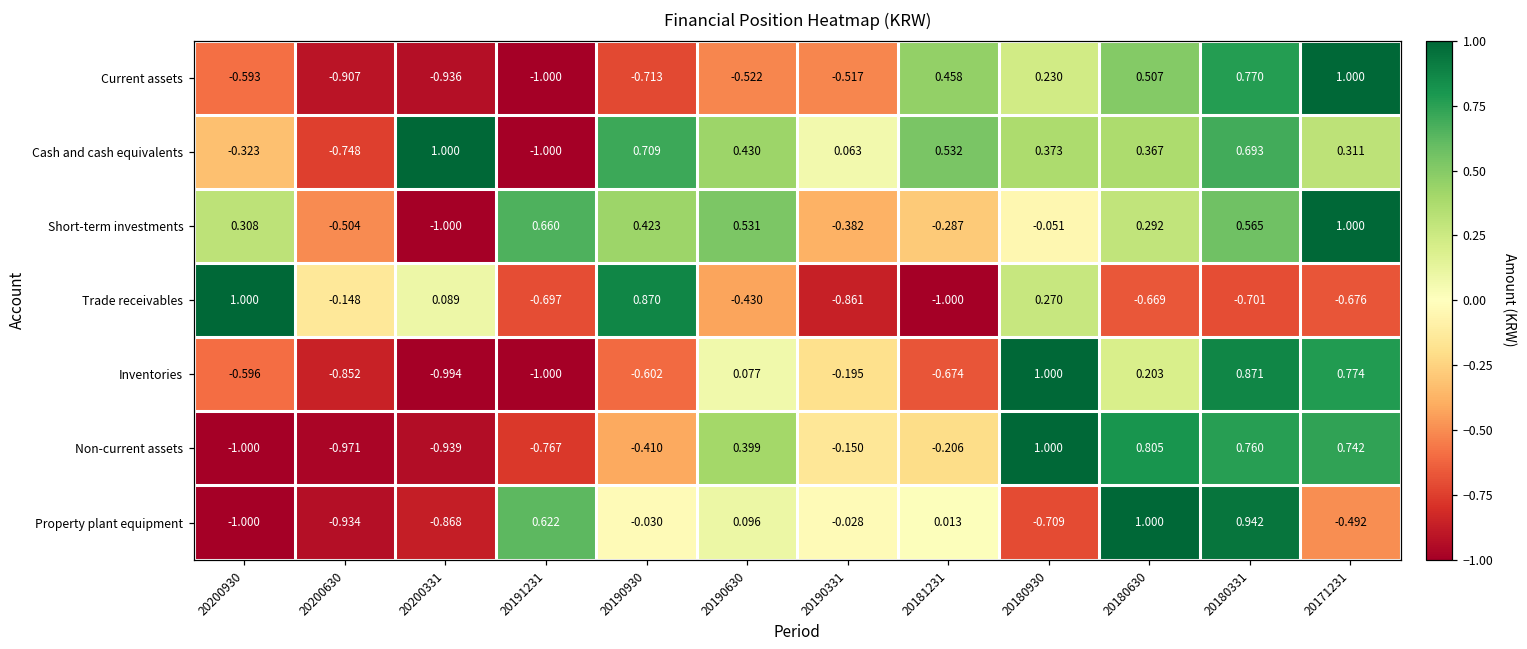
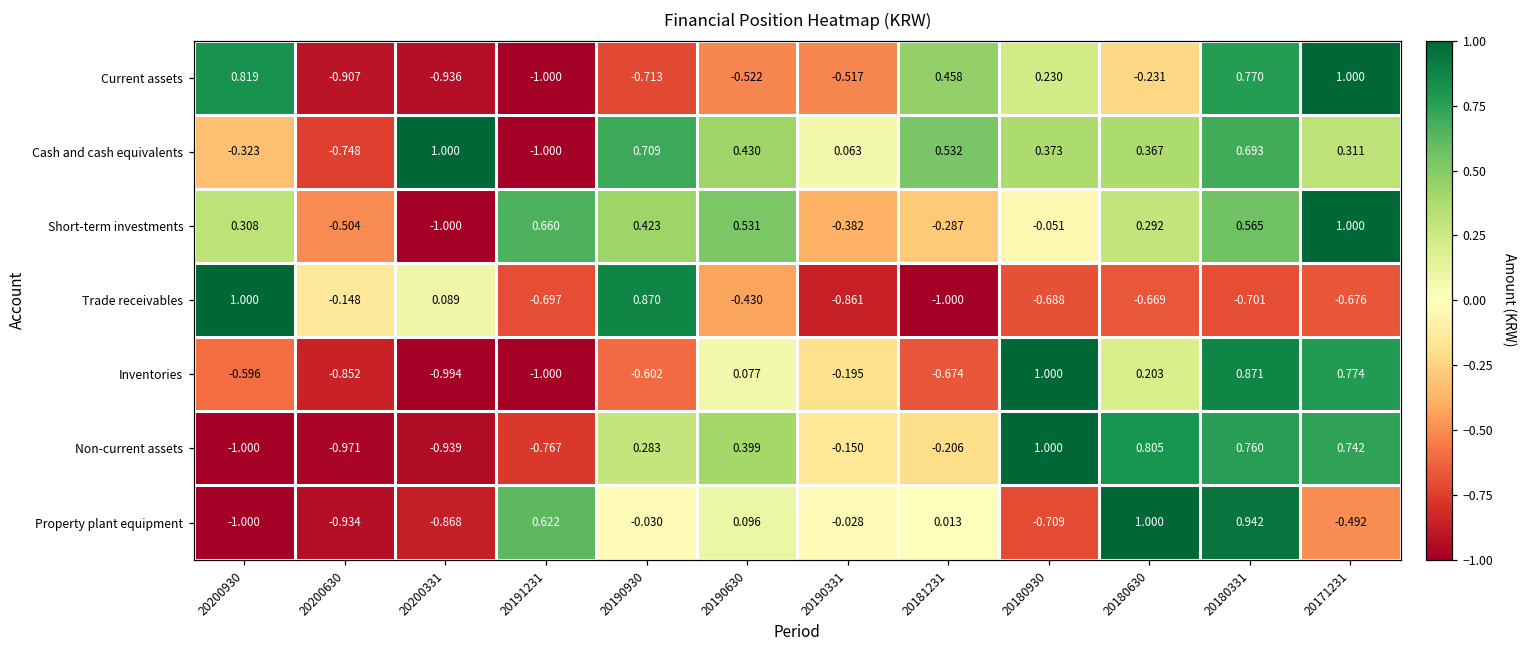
Current assets, 20200930: -0.593 -> 0.819
Current assets, 20180630: 0.507 -> -0.231
Trade receivables, 20180930: 0.270 -> -0.688
Non-current assets, 20190930: -0.410 -> 0.283
